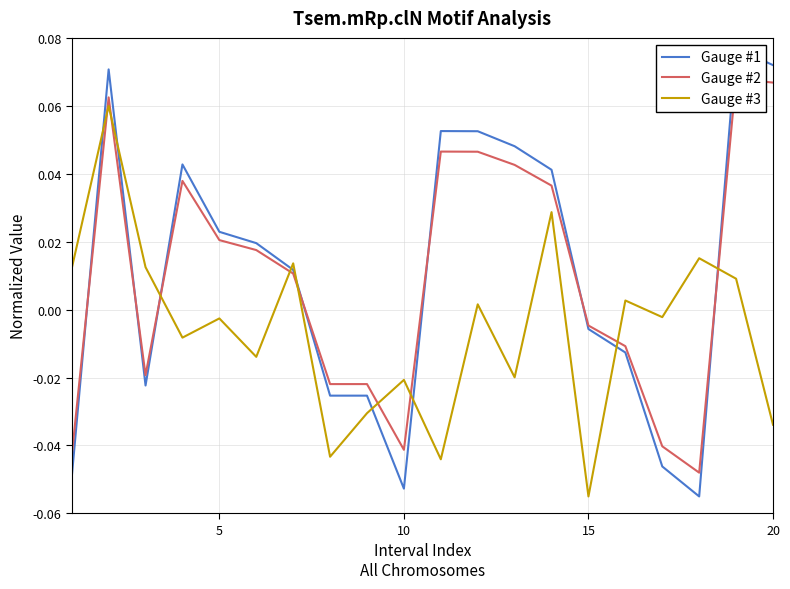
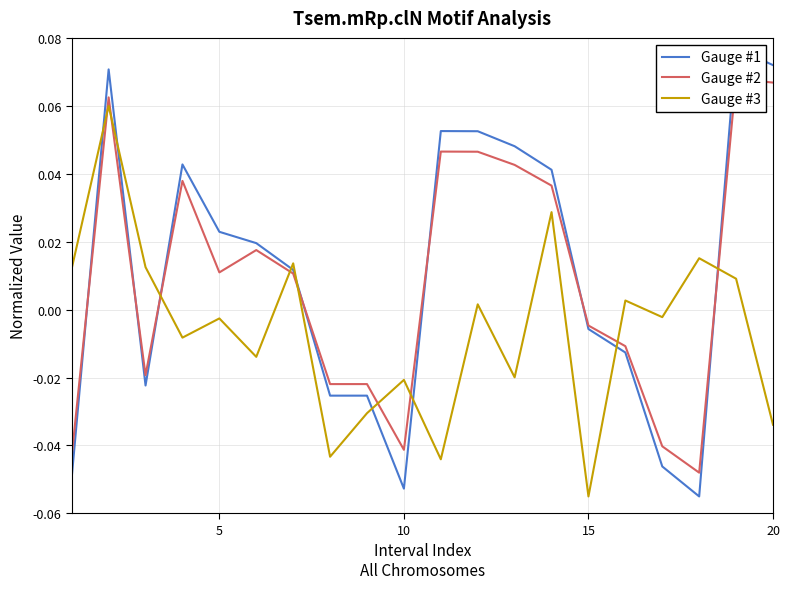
Gauge #2, 5: 0.020 -> 0.011
